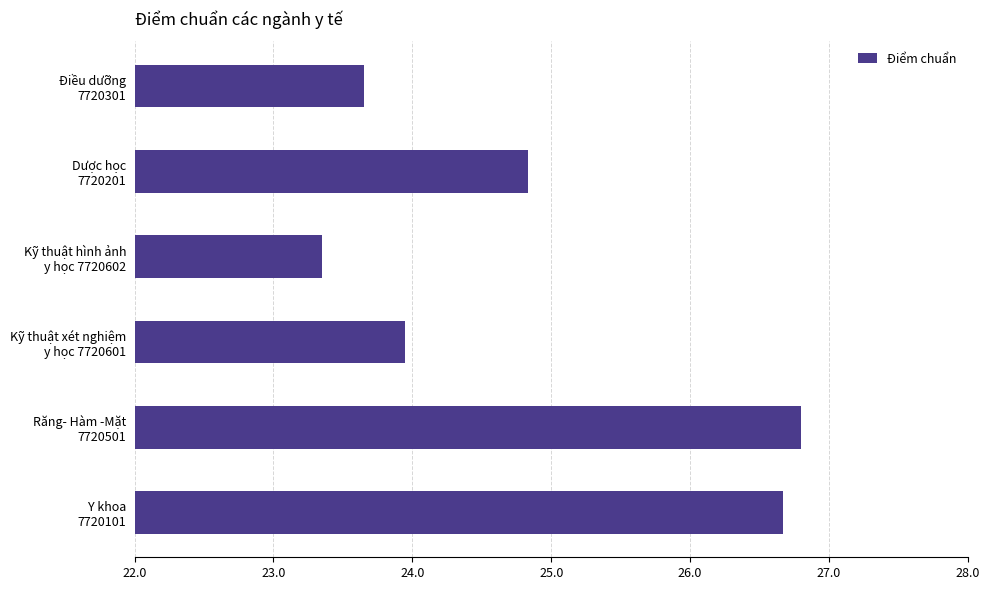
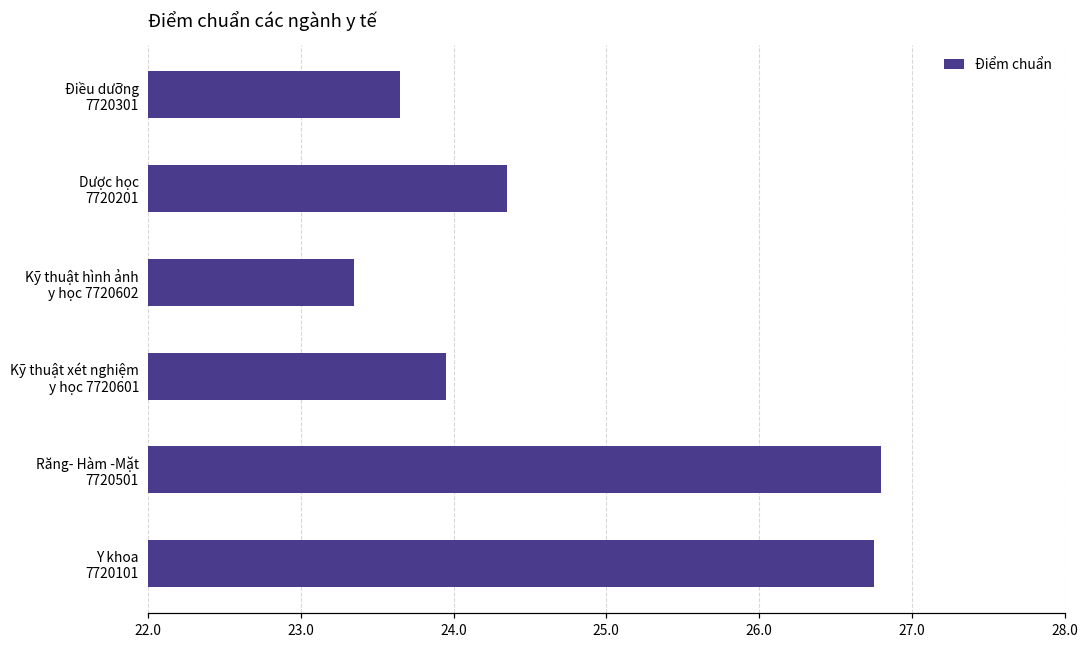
Dược học 7720201: 24.83 -> 24.35
Y khoa 7720101: 26.67 -> 26.75
